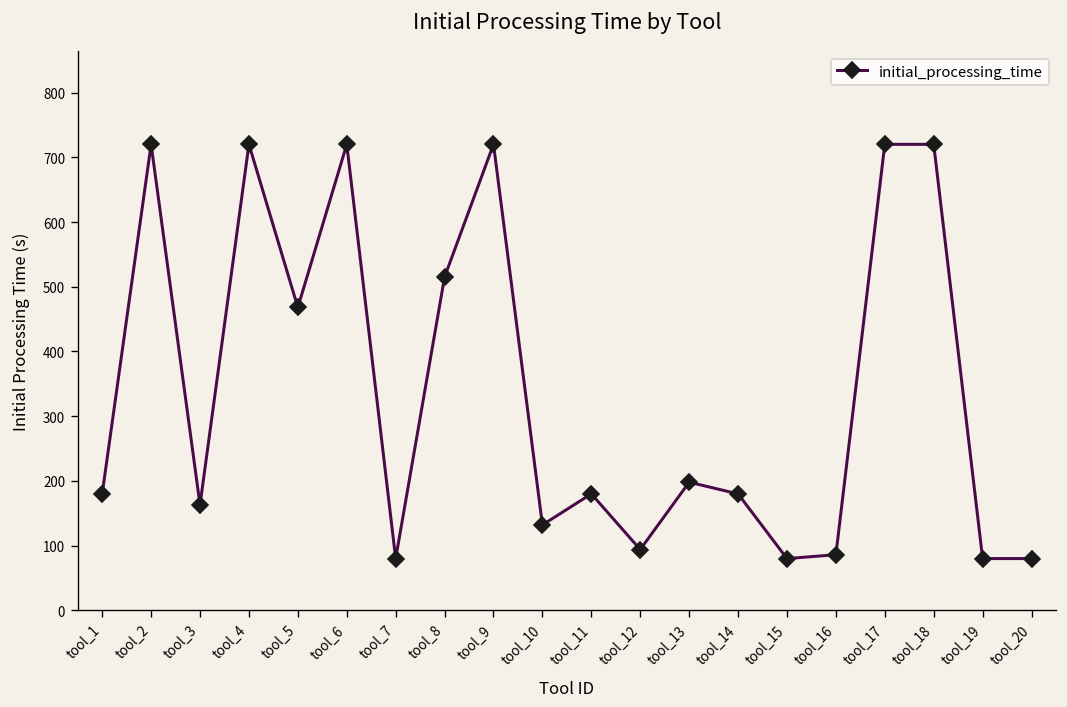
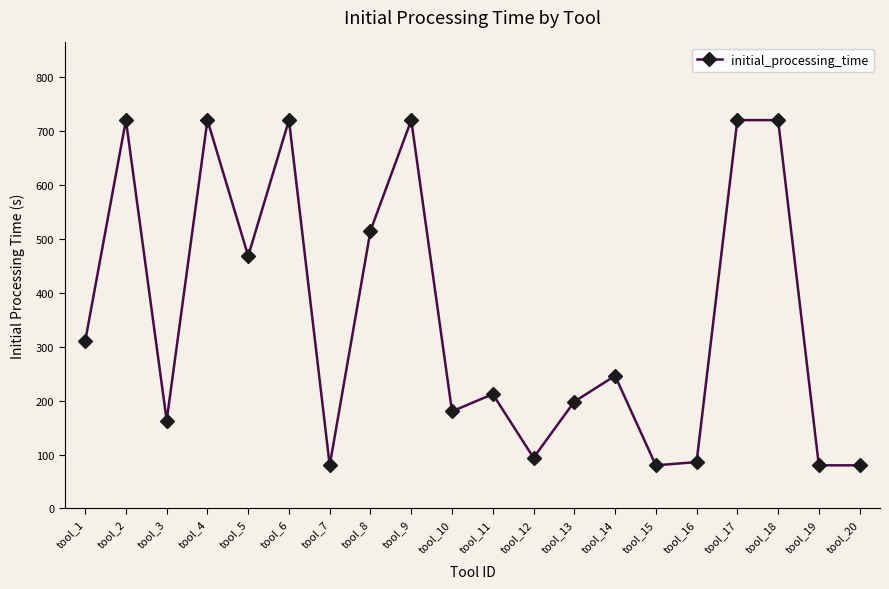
tool_1: 180 -> 310
tool_10: 130 -> 180
tool_11: 180 -> 210
tool_14: 180 -> 250
